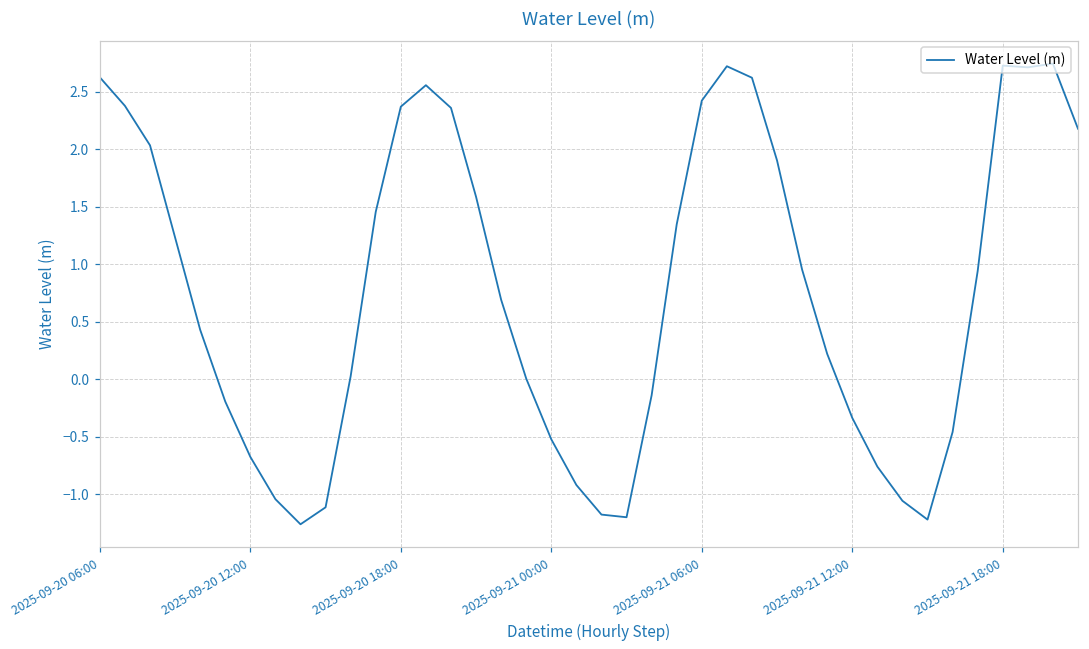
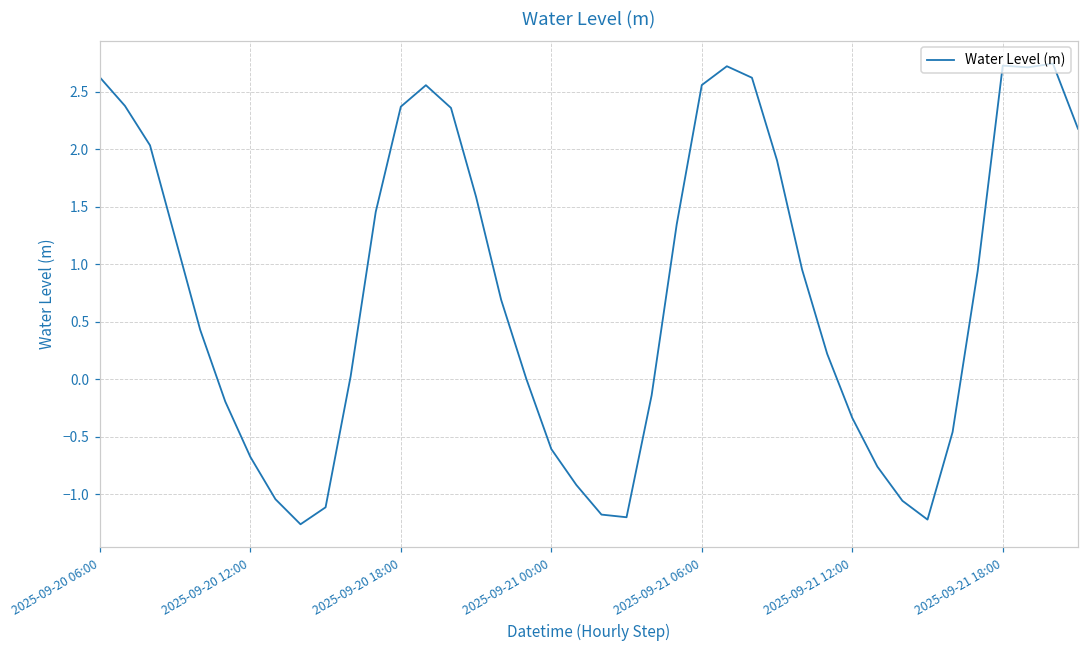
2025-09-21 00:00: -0.52 -> -0.61
2025-09-21 06:00: 2.42 -> 2.56
